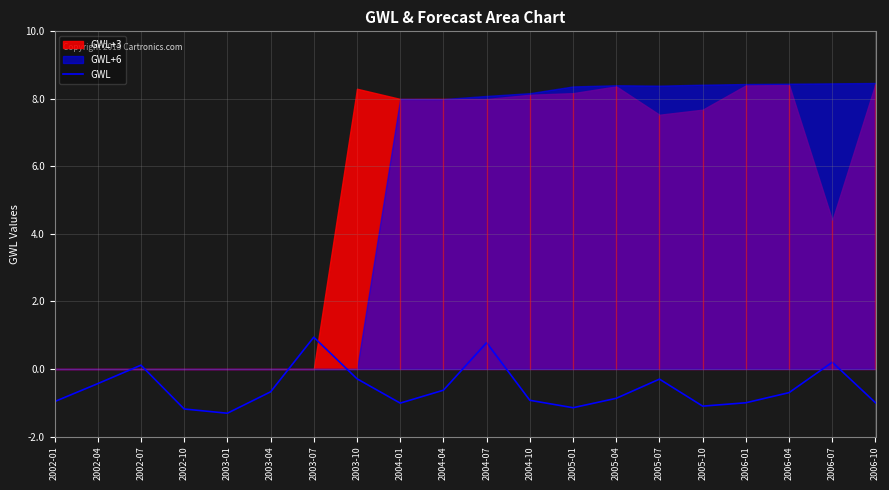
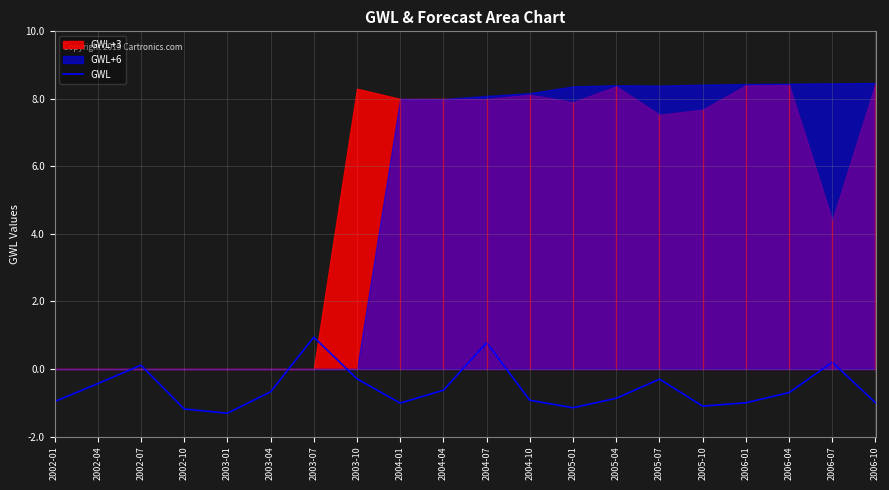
GWL+3, 2005-01: 8.2 -> 7.9
